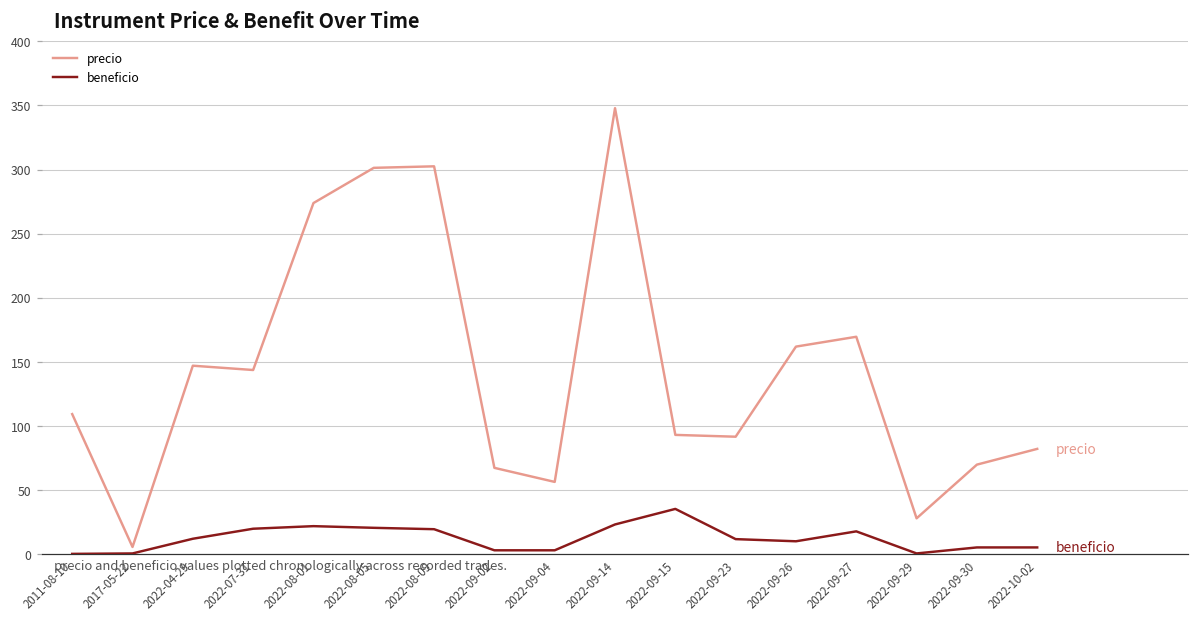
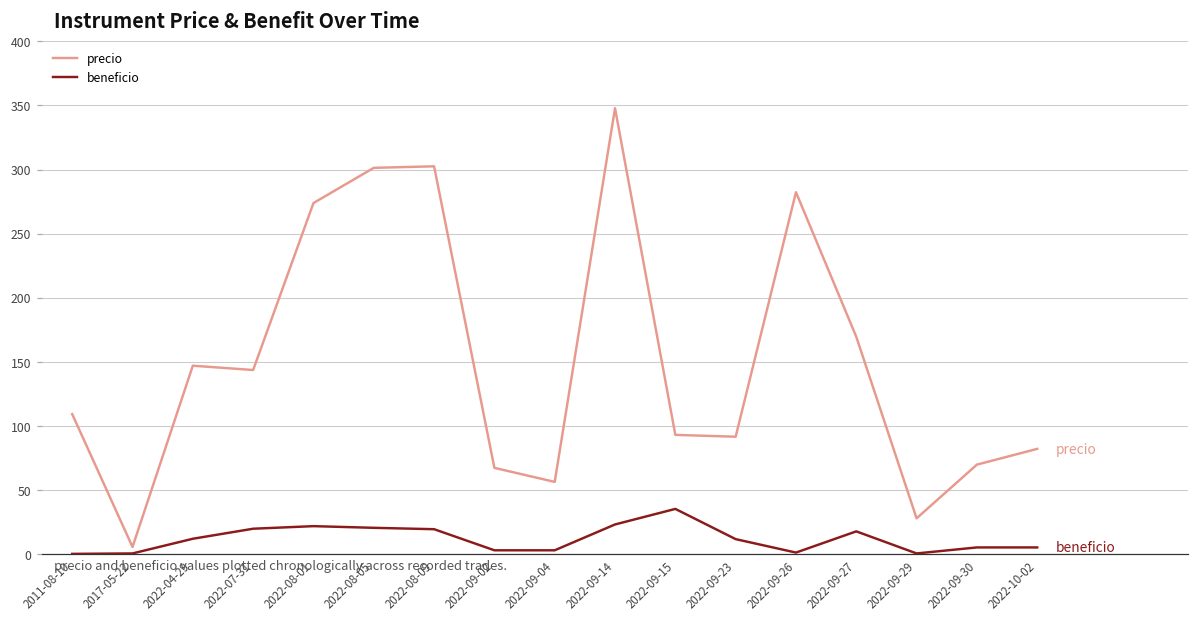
precio, 2022-09-26: 162 -> 282
beneficio, 2022-09-26: 10 -> 1
